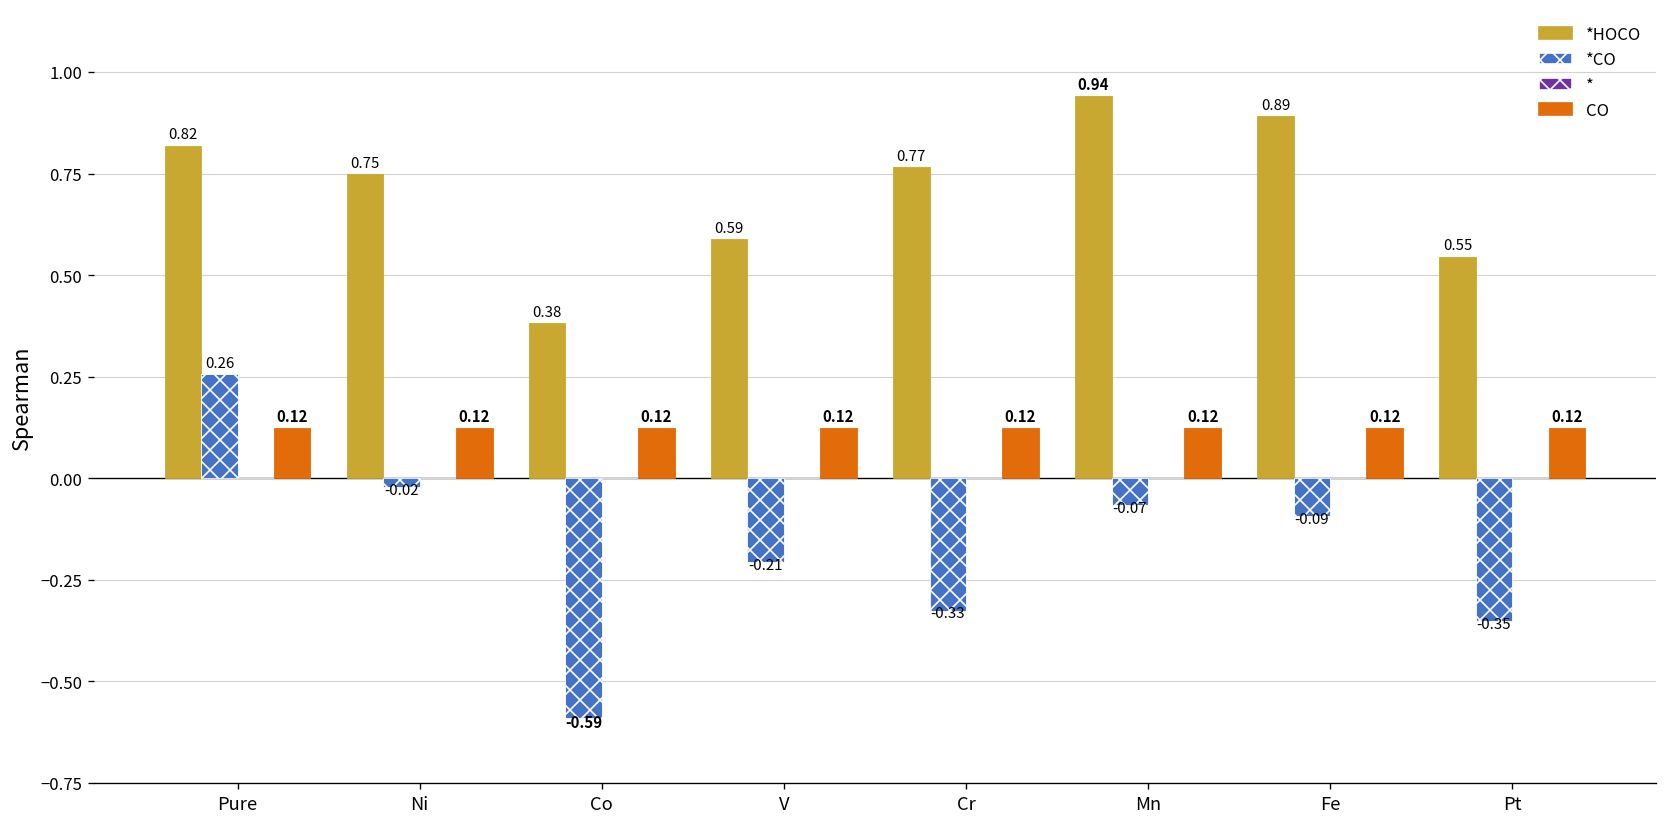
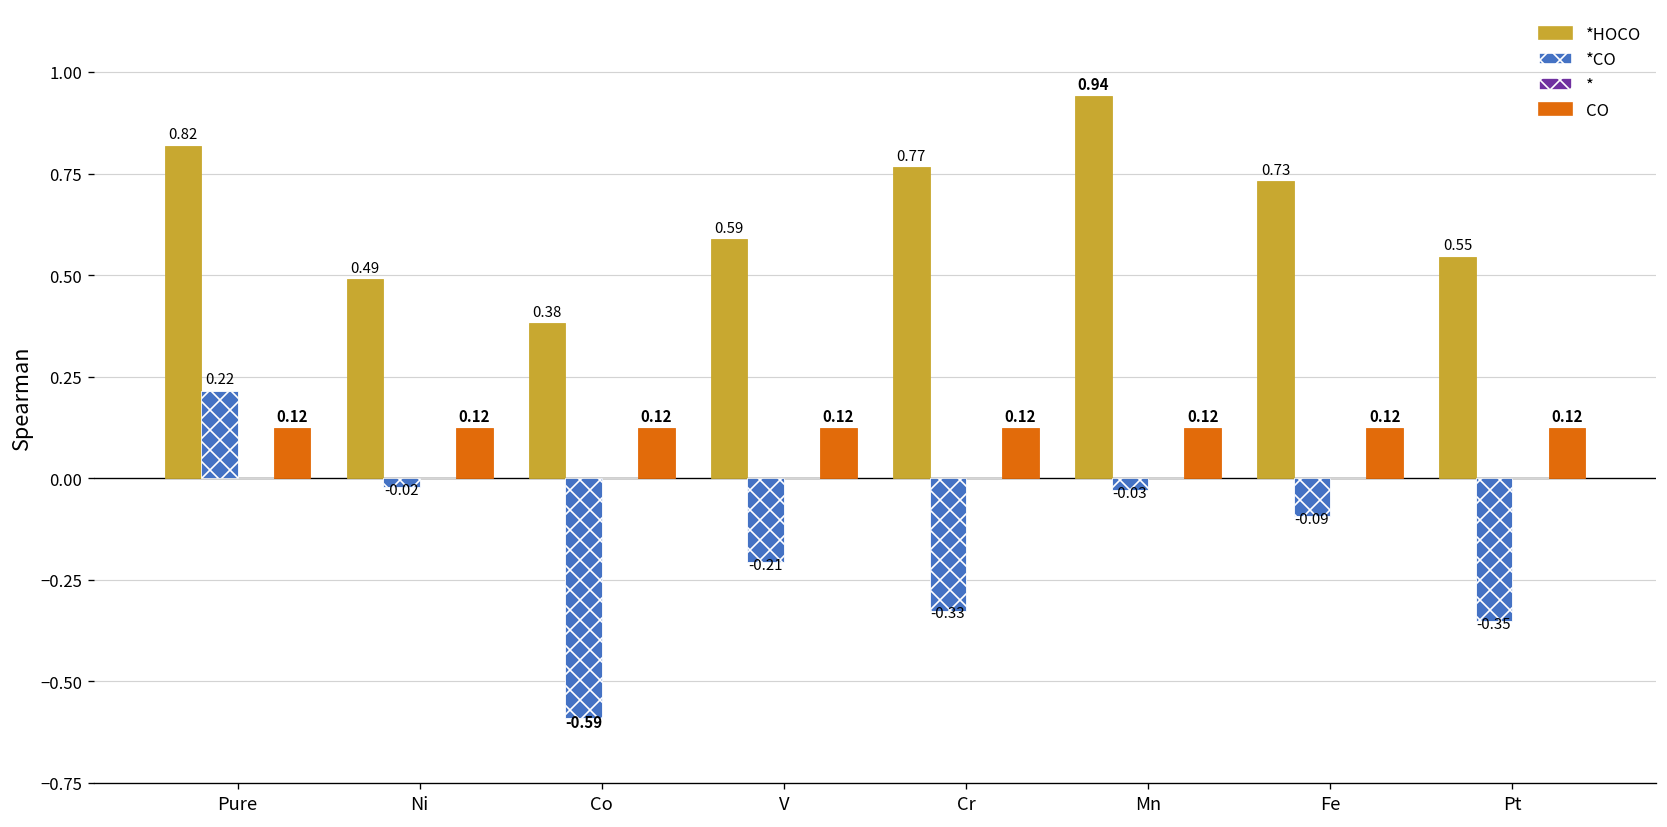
*CO, Pure: 0.26 -> 0.22
*HOCO, Ni: 0.75 -> 0.49
*CO, Mn: -0.07 -> -0.03
*HOCO, Fe: 0.89 -> 0.73
